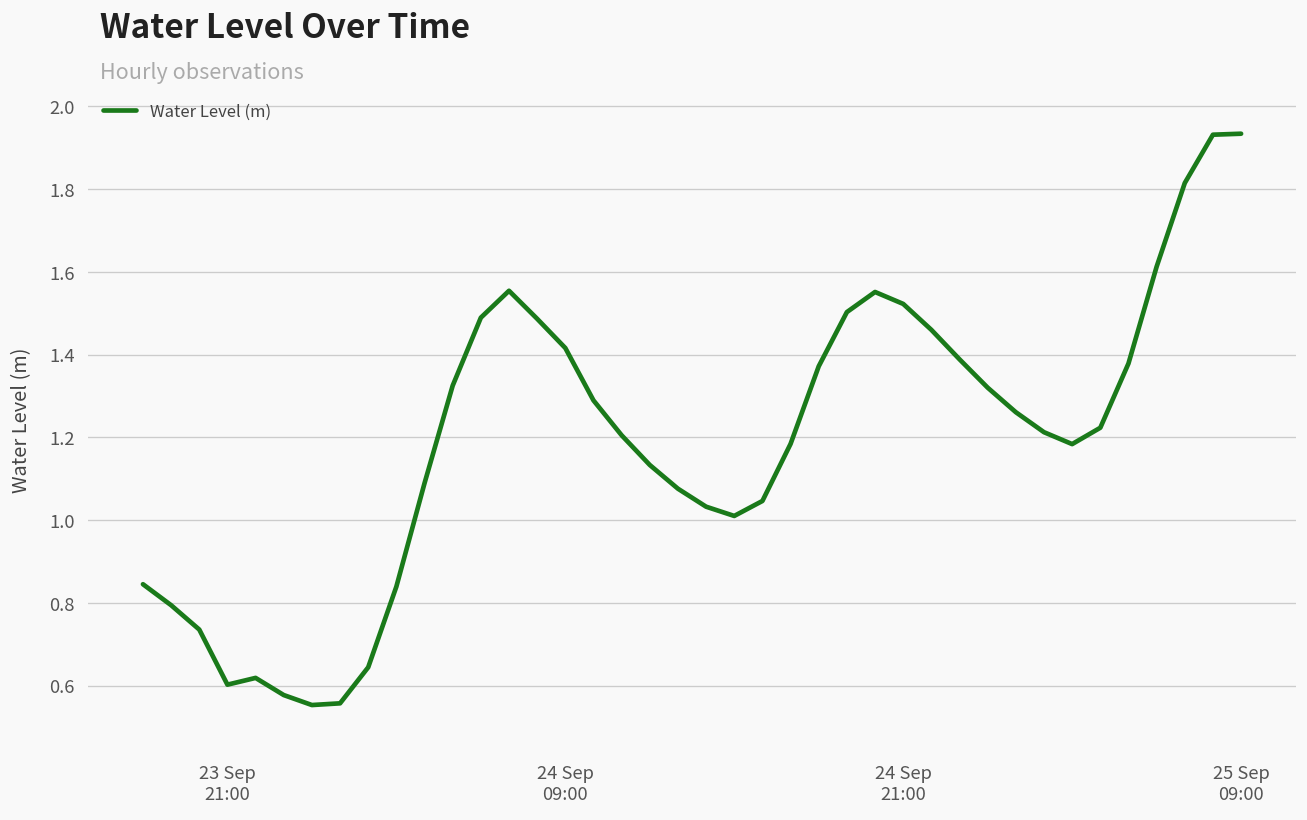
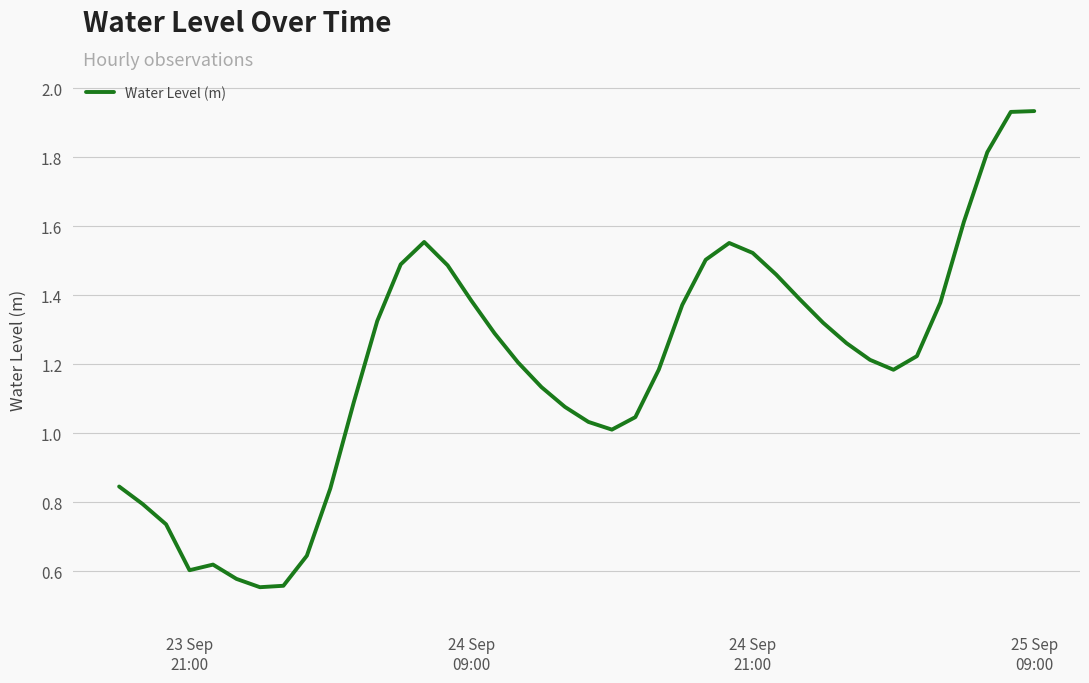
24 Sep 09:00: 1.42 -> 1.39
